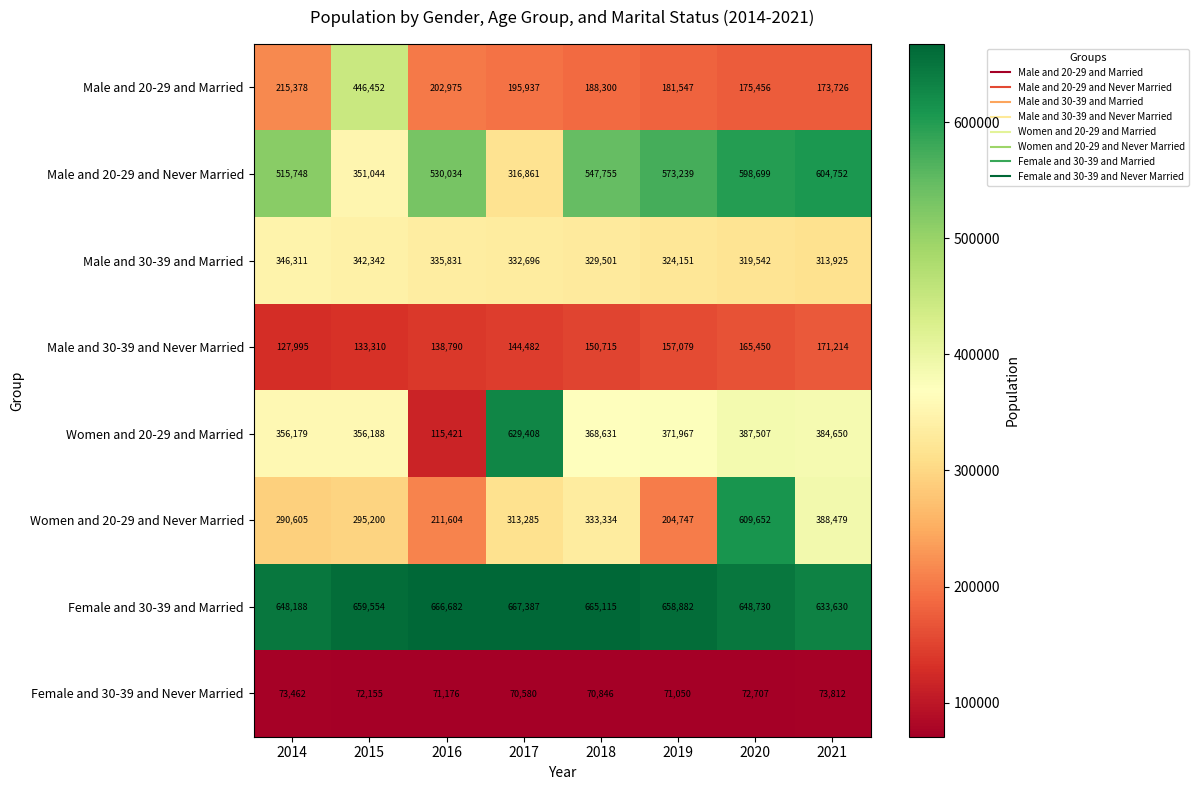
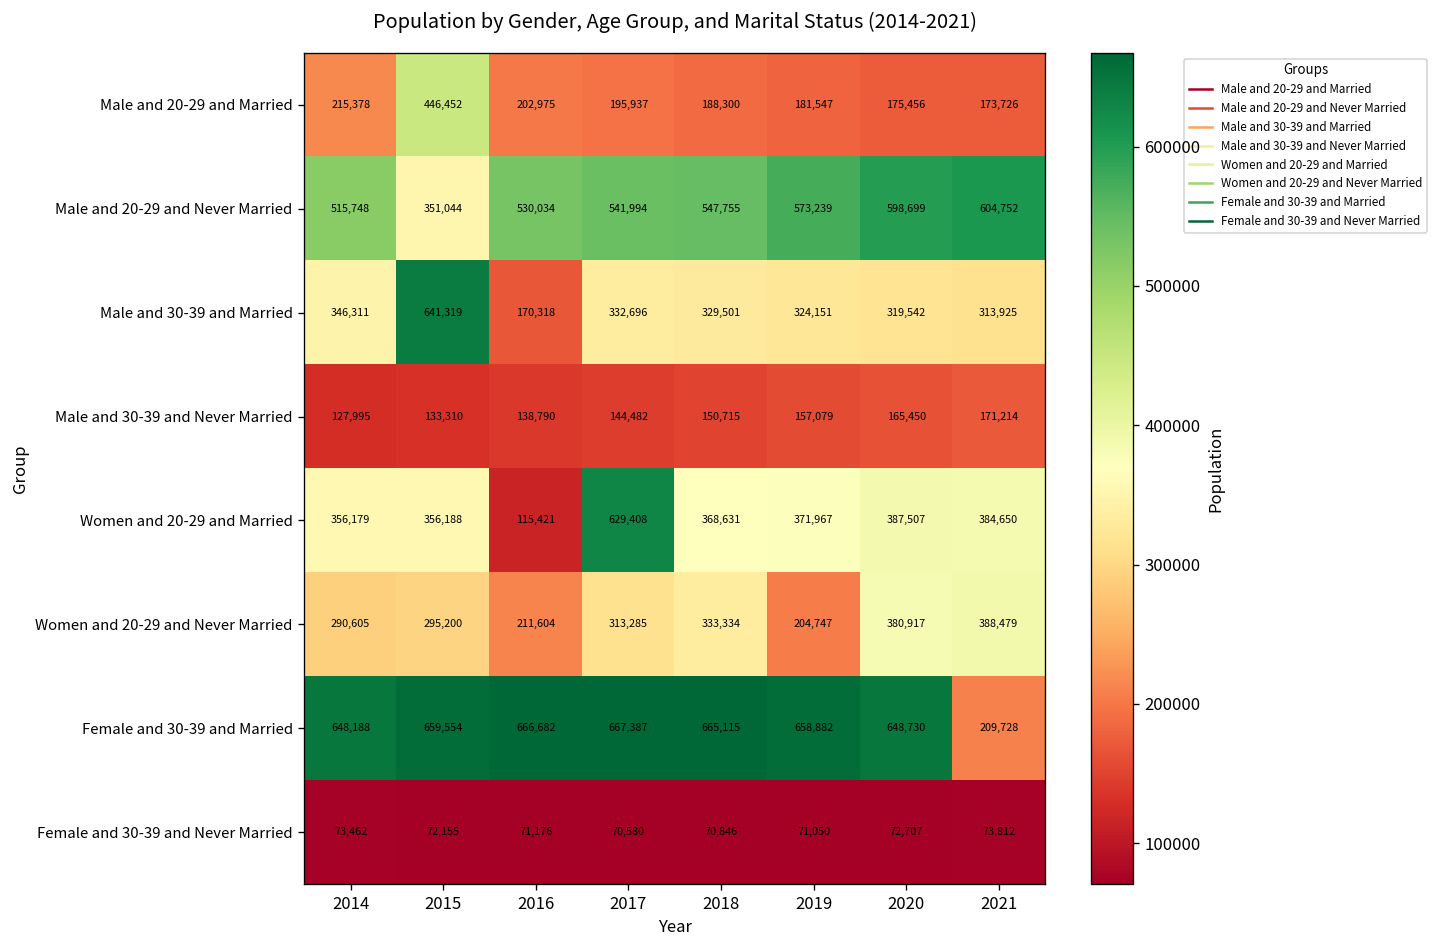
Male and 20-29 and Never Married, 2017: 316,861 -> 541,994
Male and 30-39 and Married, 2015: 342,342 -> 641,319
Male and 30-39 and Married, 2016: 335,831 -> 170,318
Women and 20-29 and Never Married, 2020: 609,652 -> 380,917
Female and 30-39 and Married, 2021: 633,630 -> 209,728
